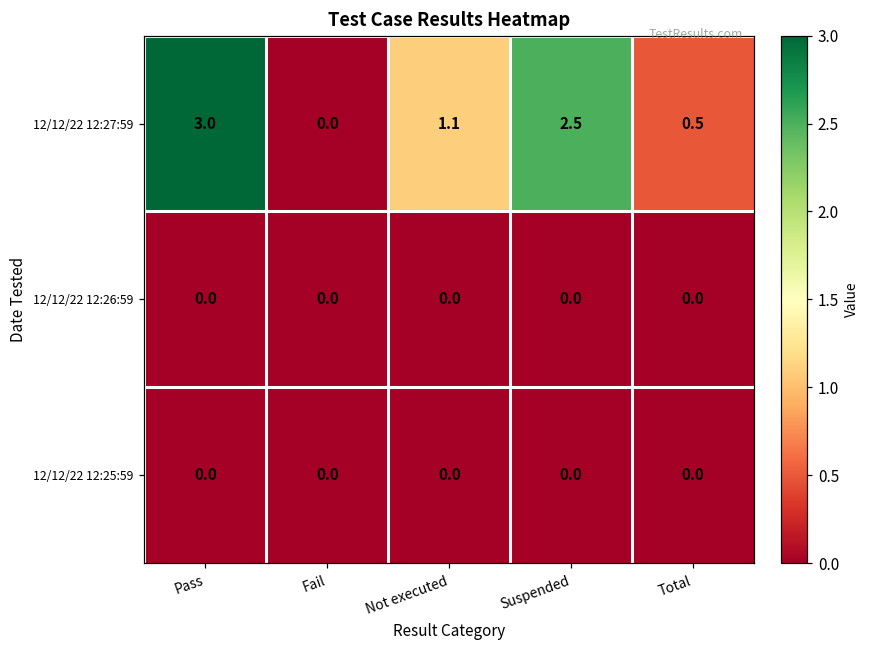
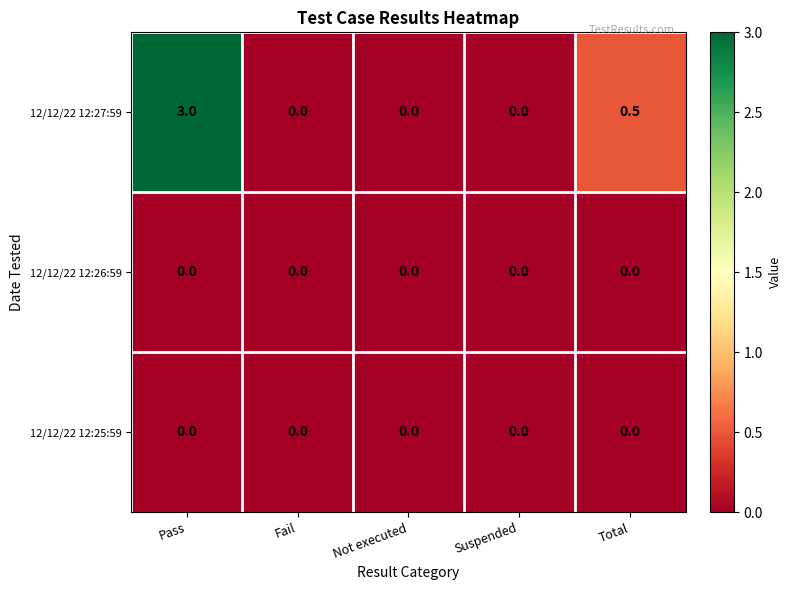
12/12/22 12:27:59, Not executed: 1.1 -> 0.0
12/12/22 12:27:59, Suspended: 2.5 -> 0.0
